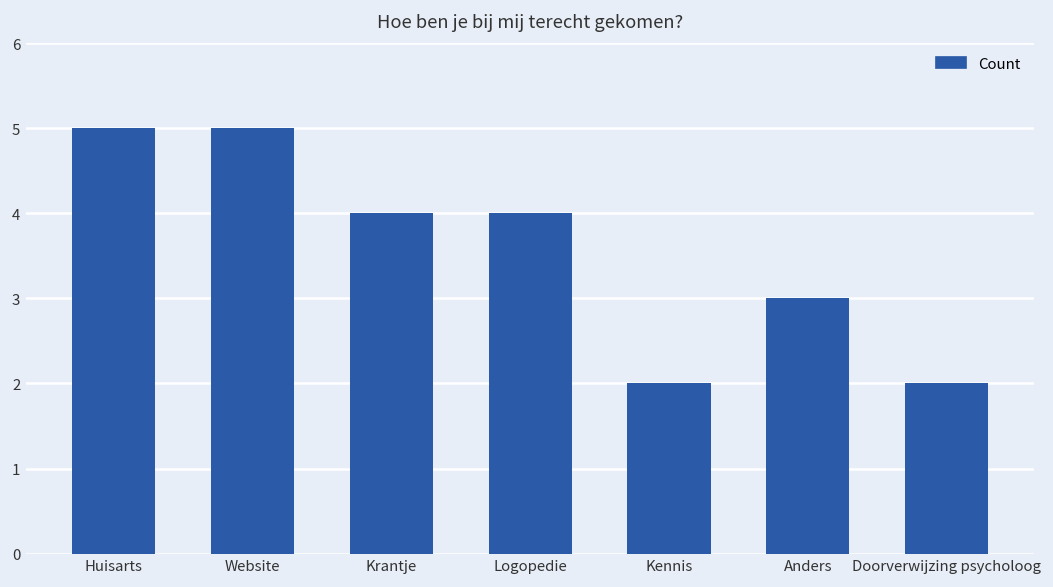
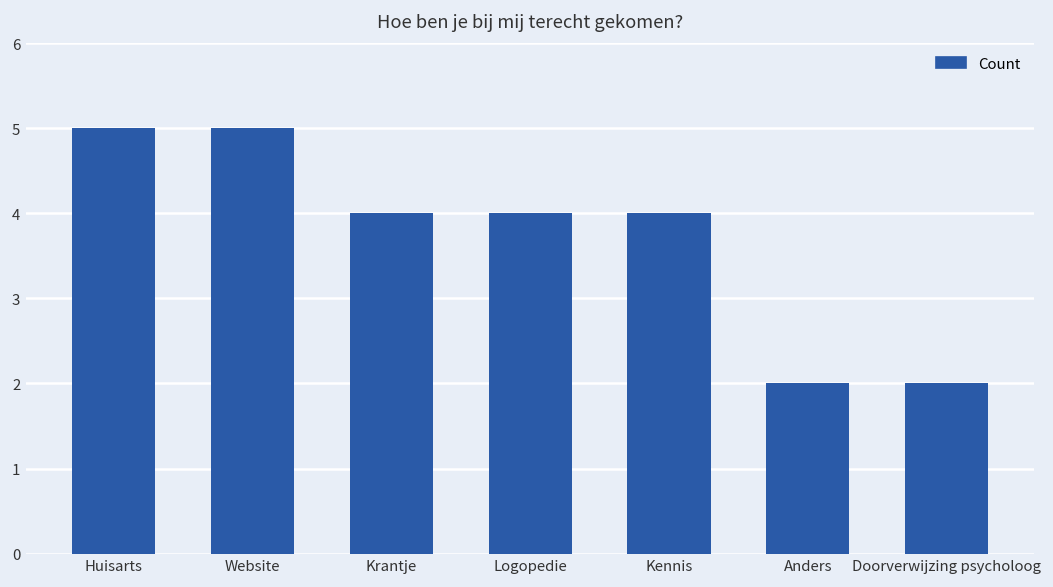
Kennis: 2 -> 4
Anders: 3 -> 2
